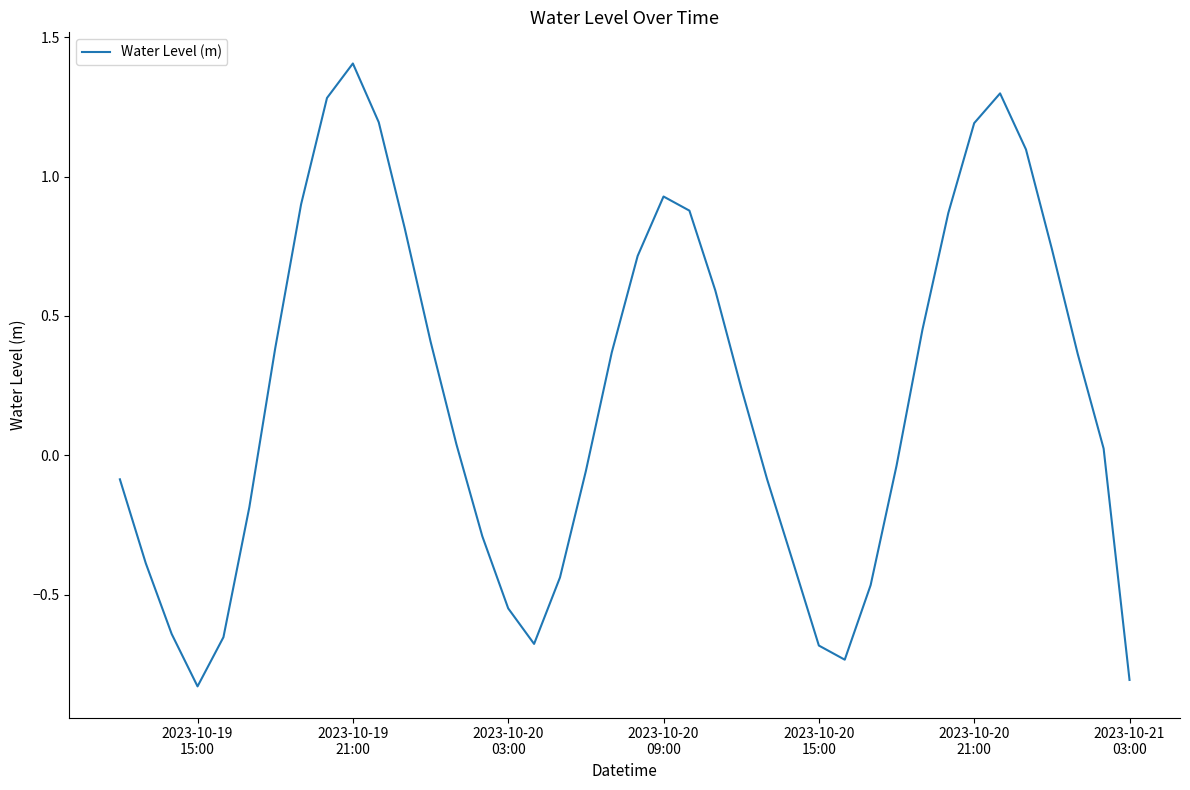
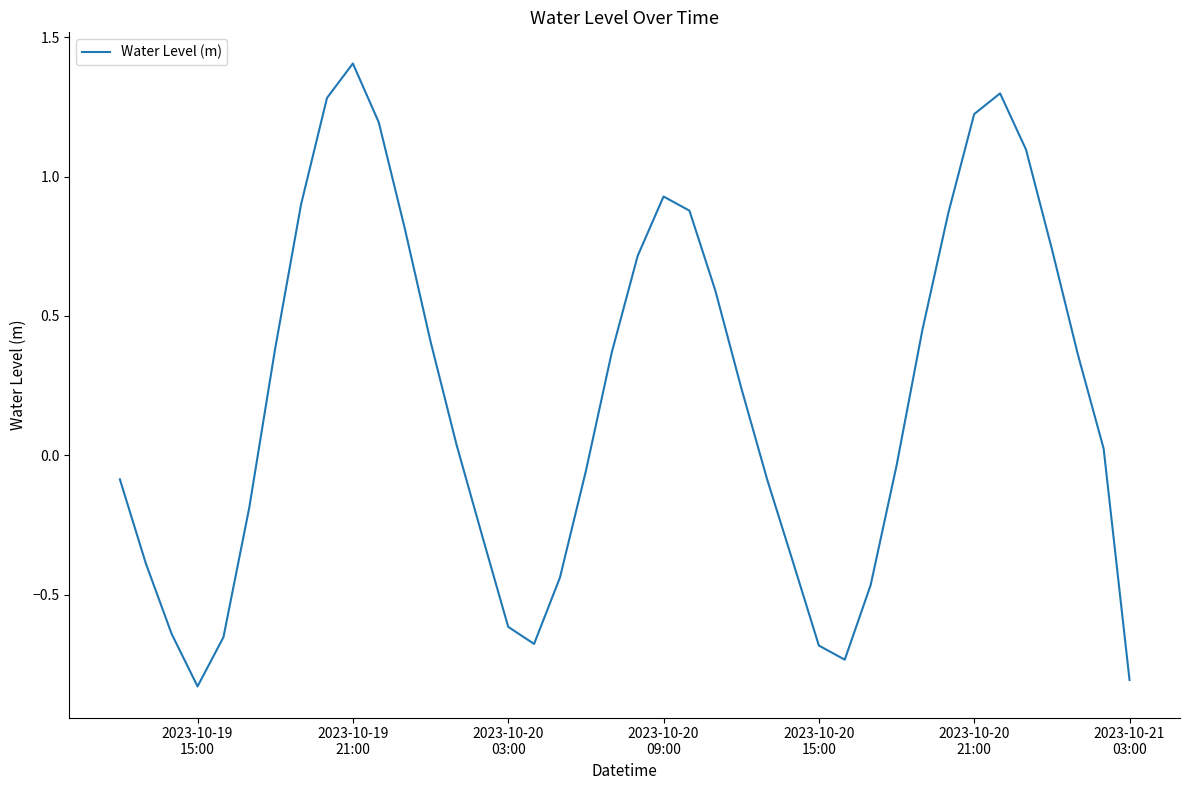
2023-10-20 03:00: -0.55 -> -0.61
2023-10-20 21:00: 1.19 -> 1.22
